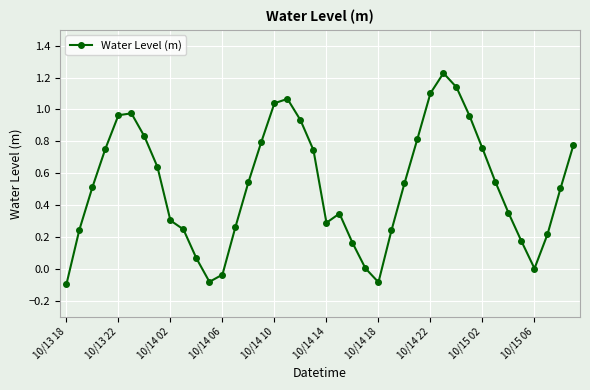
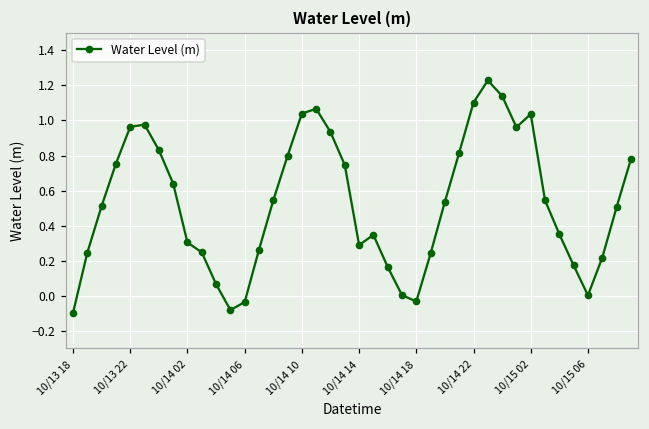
10/14 18: -0.08 -> -0.03
10/15 02: 0.76 -> 1.04
